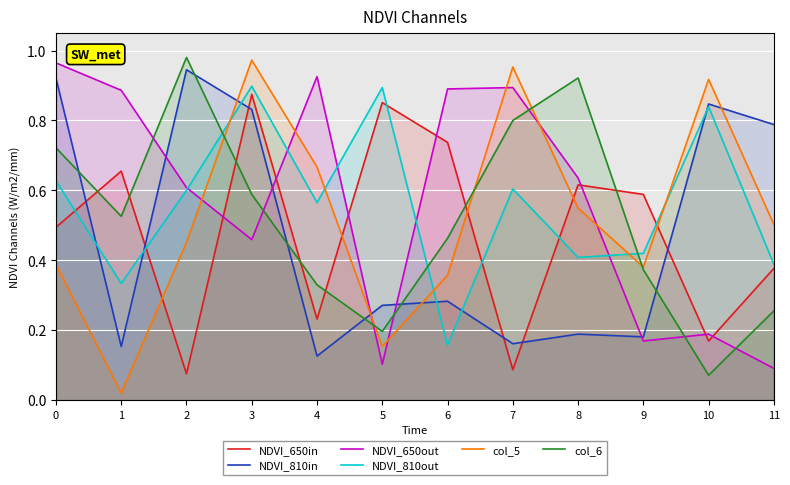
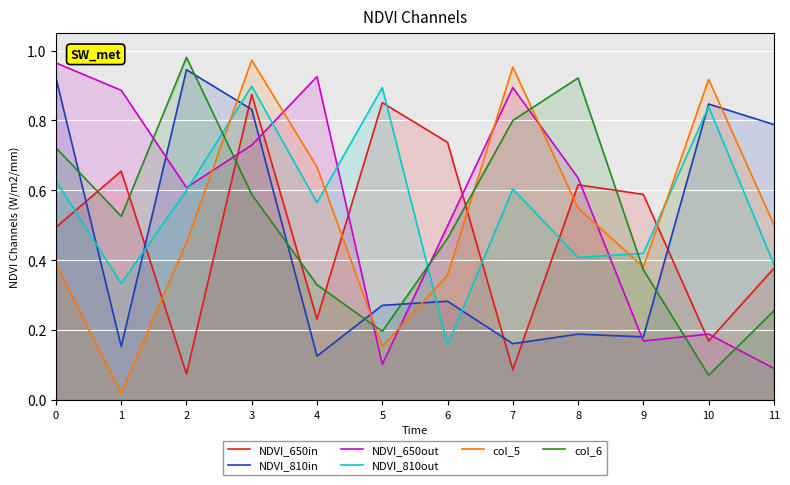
NDVI_650out, 3: 0.46 -> 0.73
NDVI_650out, 6: 0.89 -> 0.50
